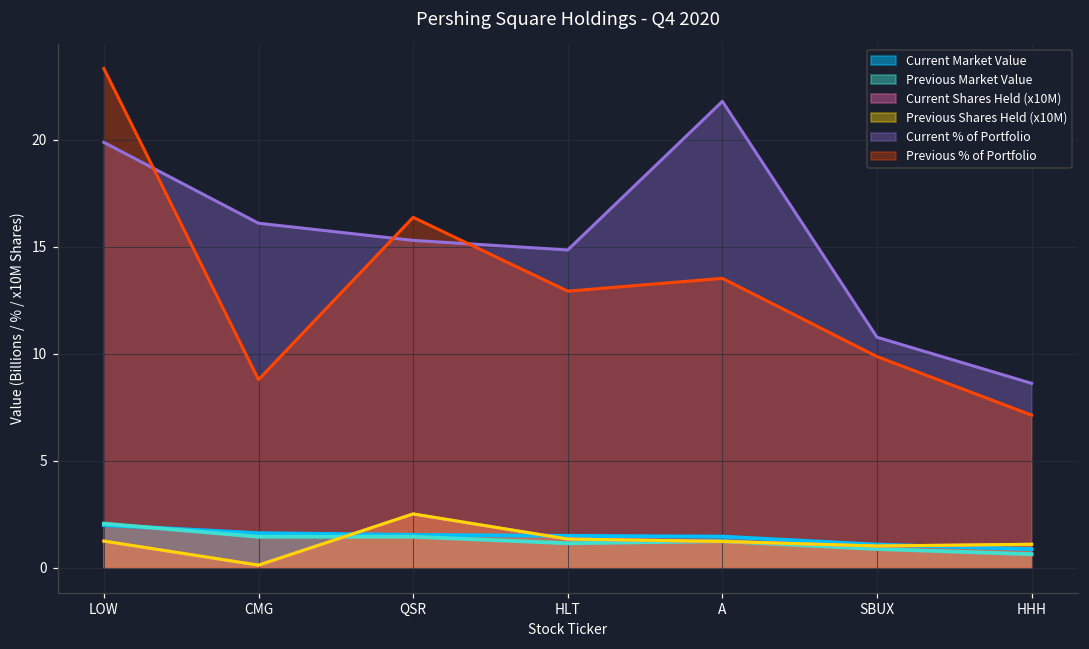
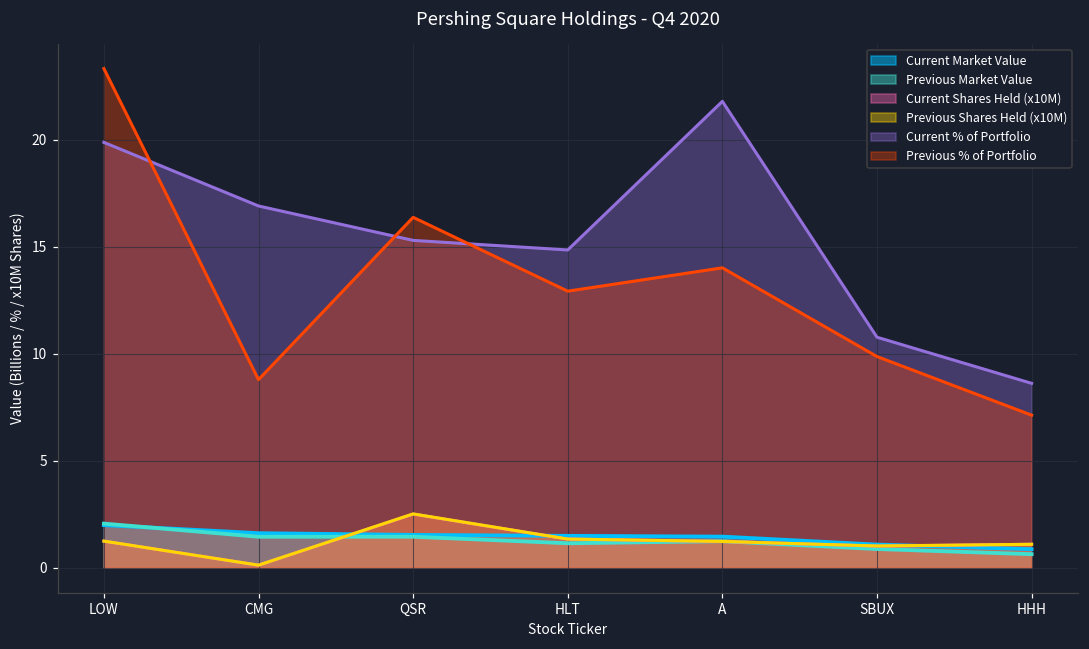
Current % of Portfolio, CMG: 16.1 -> 16.9
Previous % of Portfolio, A: 13.5 -> 14.0
